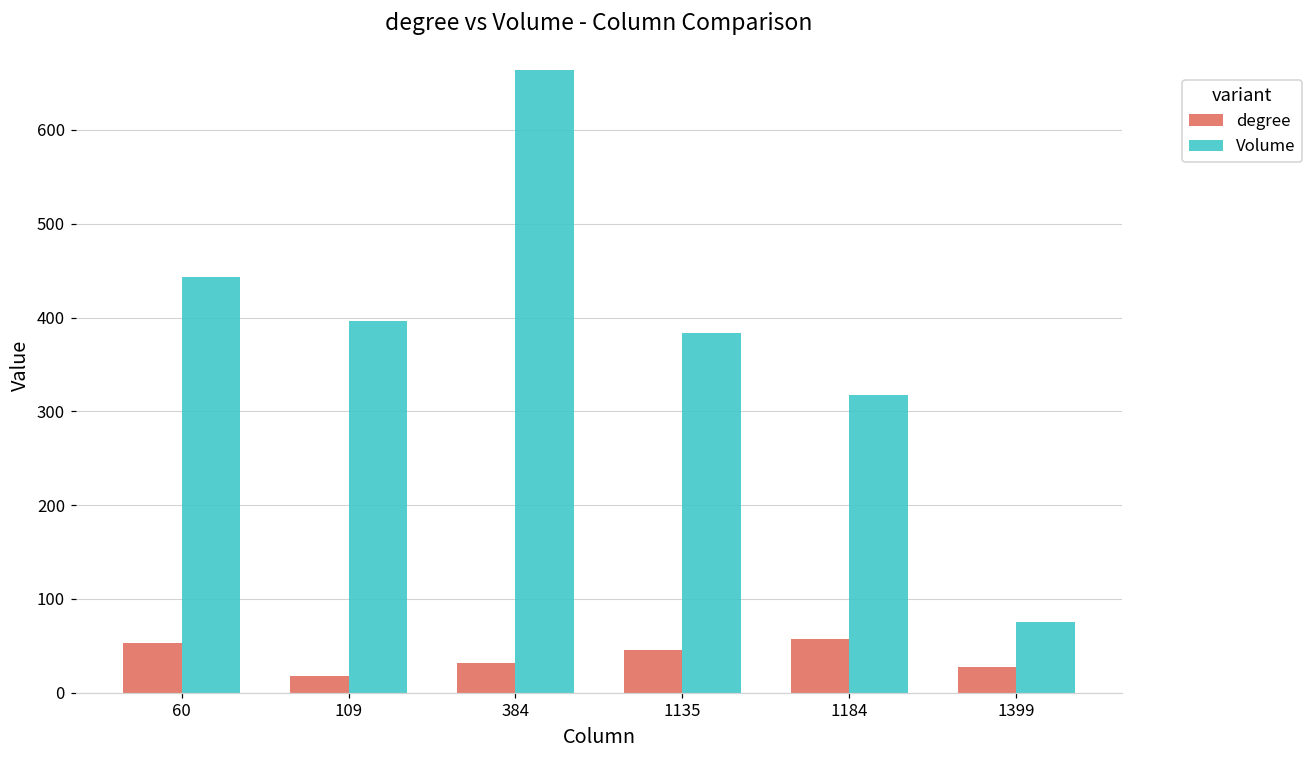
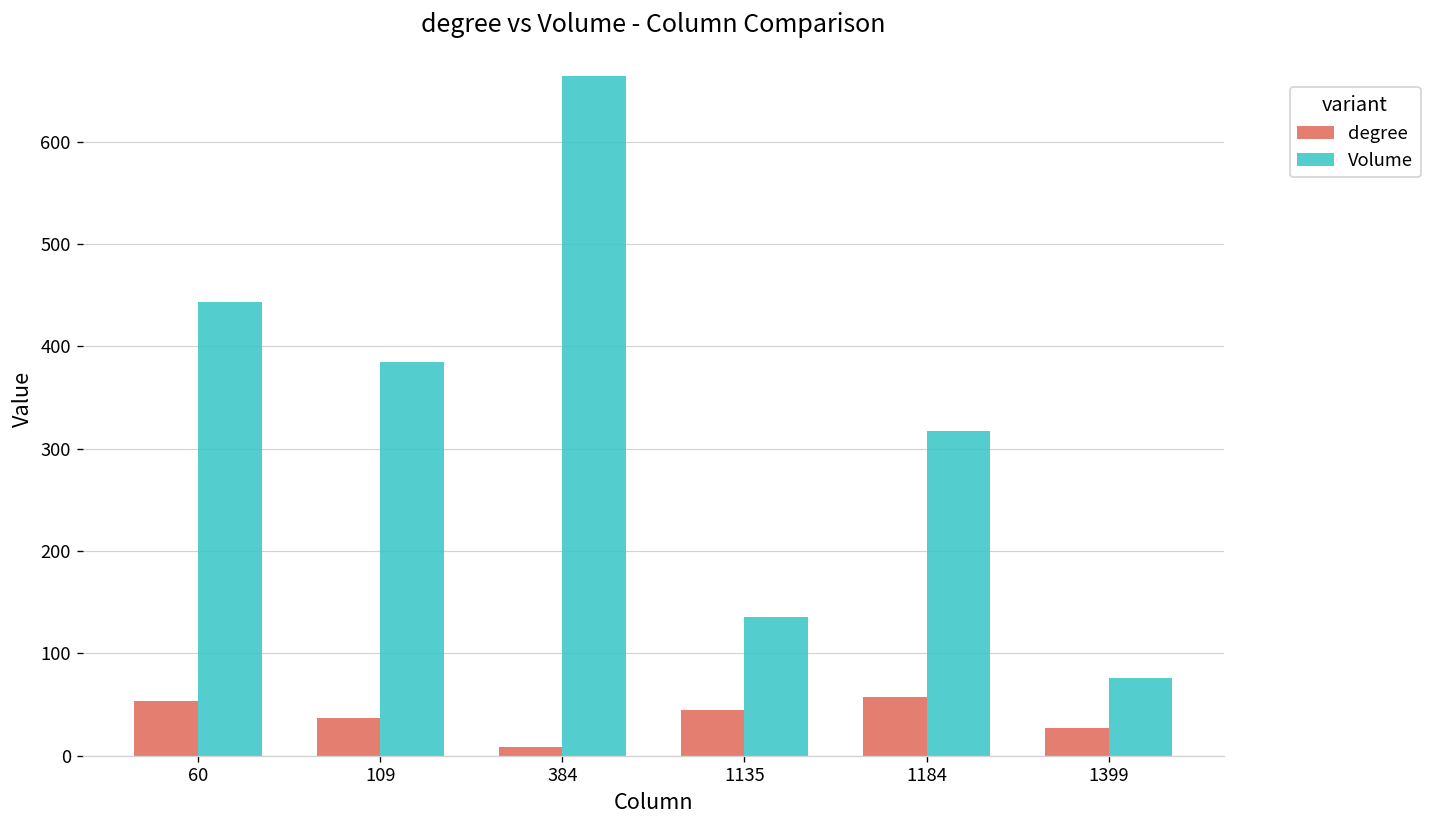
degree, 109: 20 -> 40
Volume, 109: 400 -> 380
degree, 384: 30 -> 10
Volume, 1135: 380 -> 140
